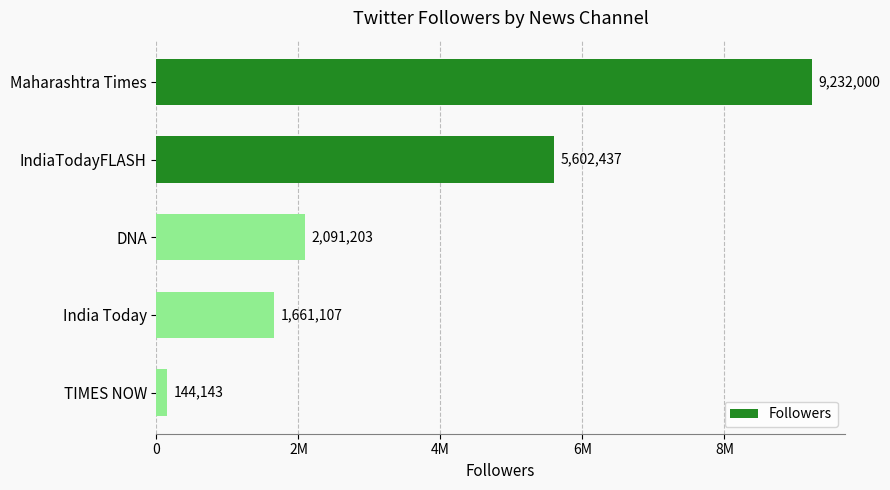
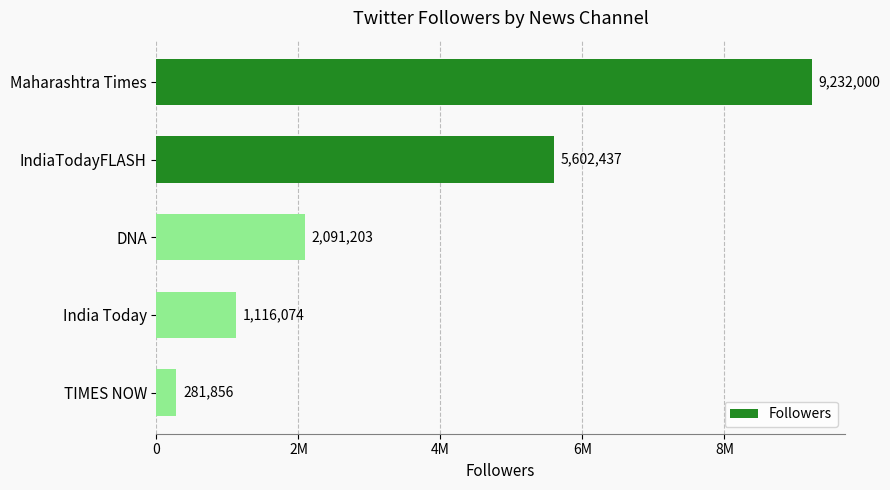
India Today: 1,661,107 -> 1,116,074
TIMES NOW: 144,143 -> 281,856
